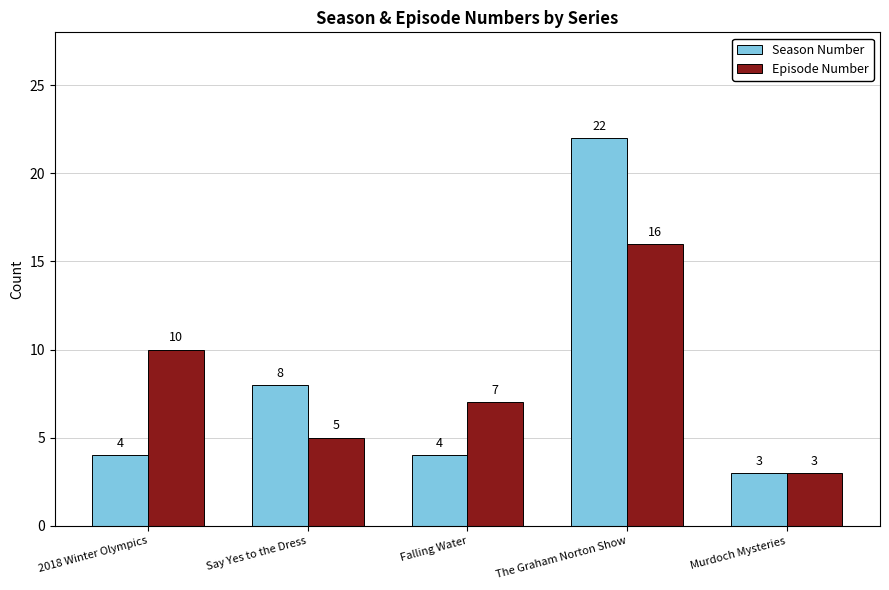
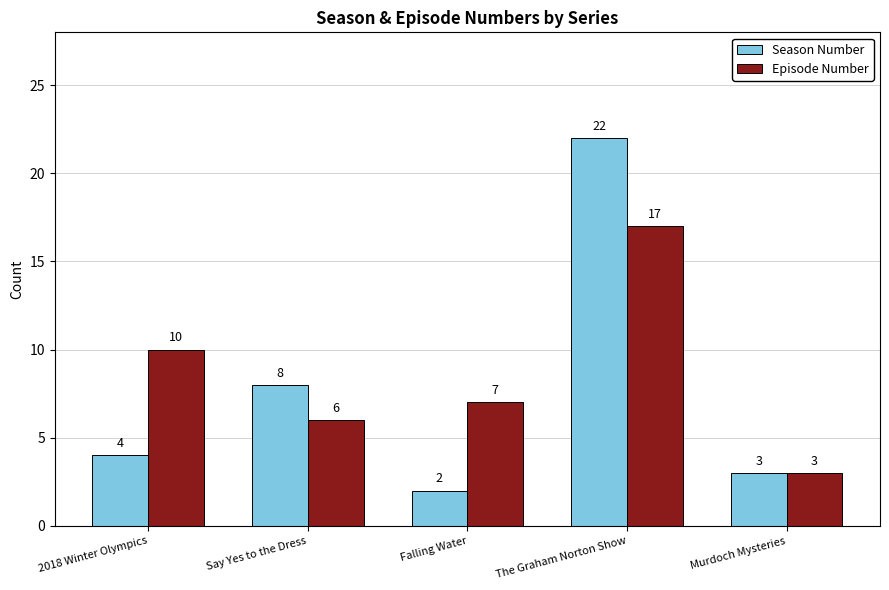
Episode Number, Say Yes to the Dress: 5 -> 6
Season Number, Falling Water: 4 -> 2
Episode Number, The Graham Norton Show: 16 -> 17
